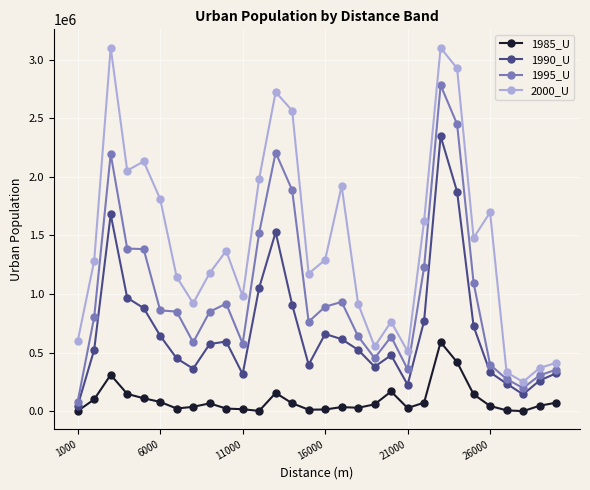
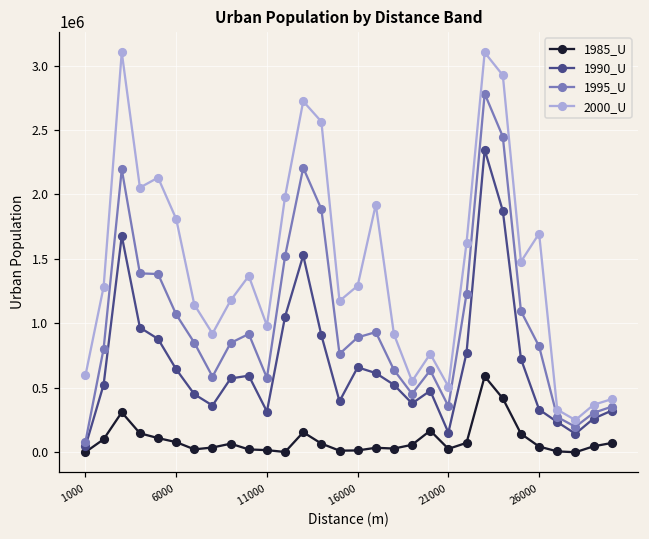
1995_U, 6000: 860000 -> 1070000
1990_U, 21000: 230000 -> 150000
1995_U, 26000: 400000 -> 820000
